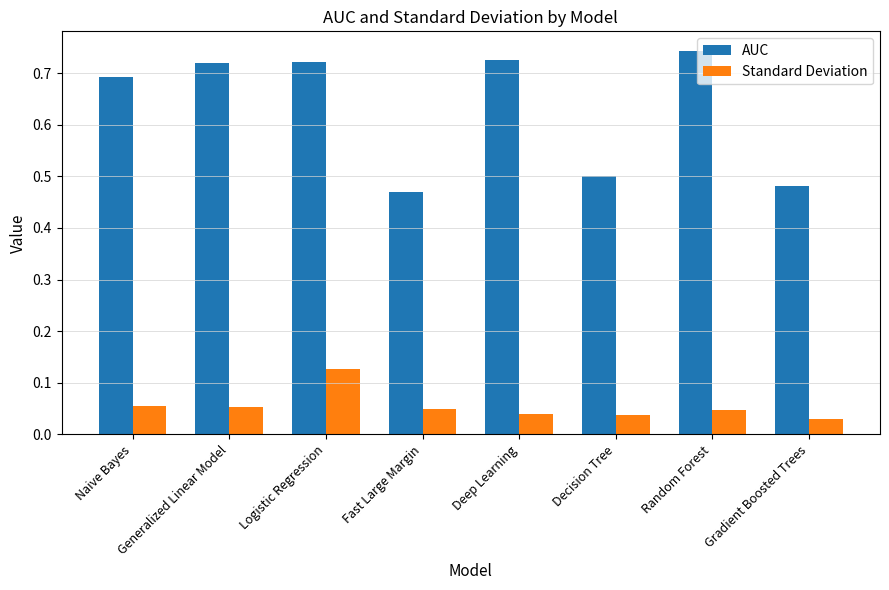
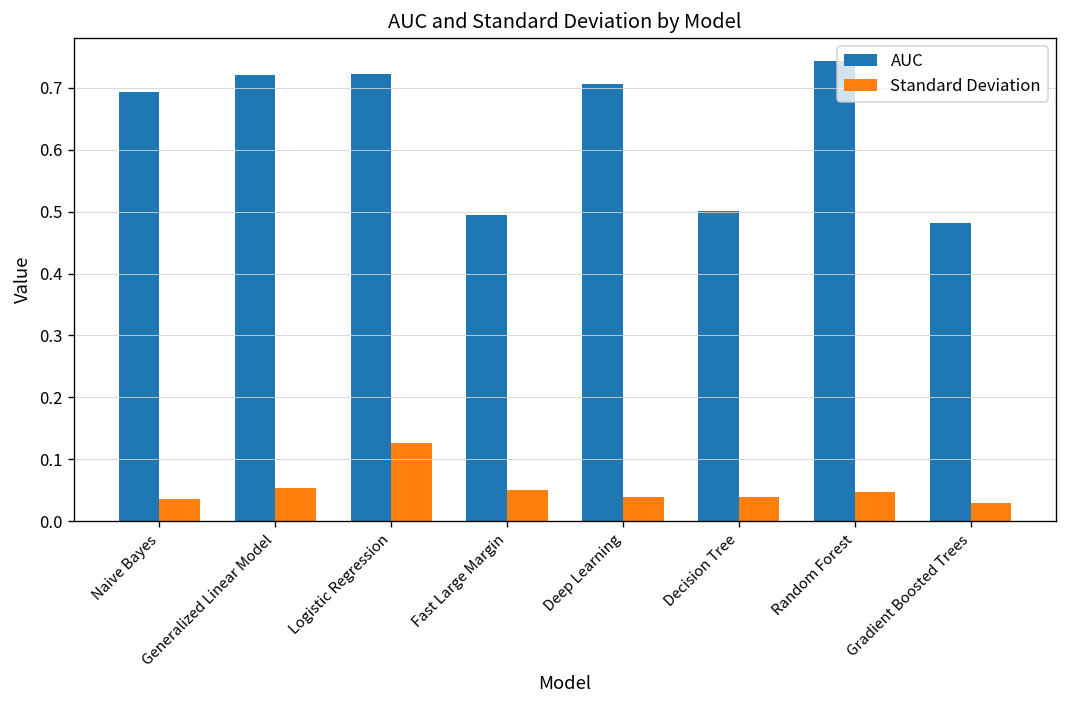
Standard Deviation, Naive Bayes: 0.05 -> 0.04
AUC, Fast Large Margin: 0.47 -> 0.49
AUC, Deep Learning: 0.72 -> 0.71
